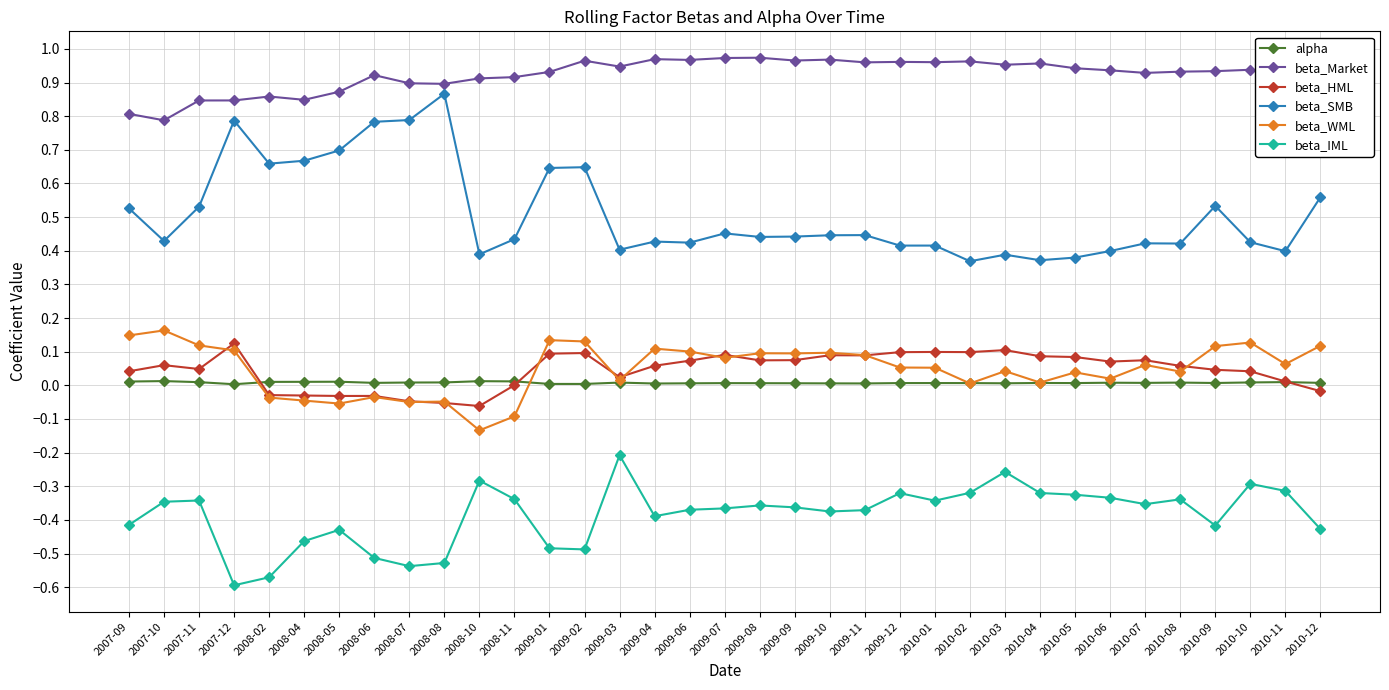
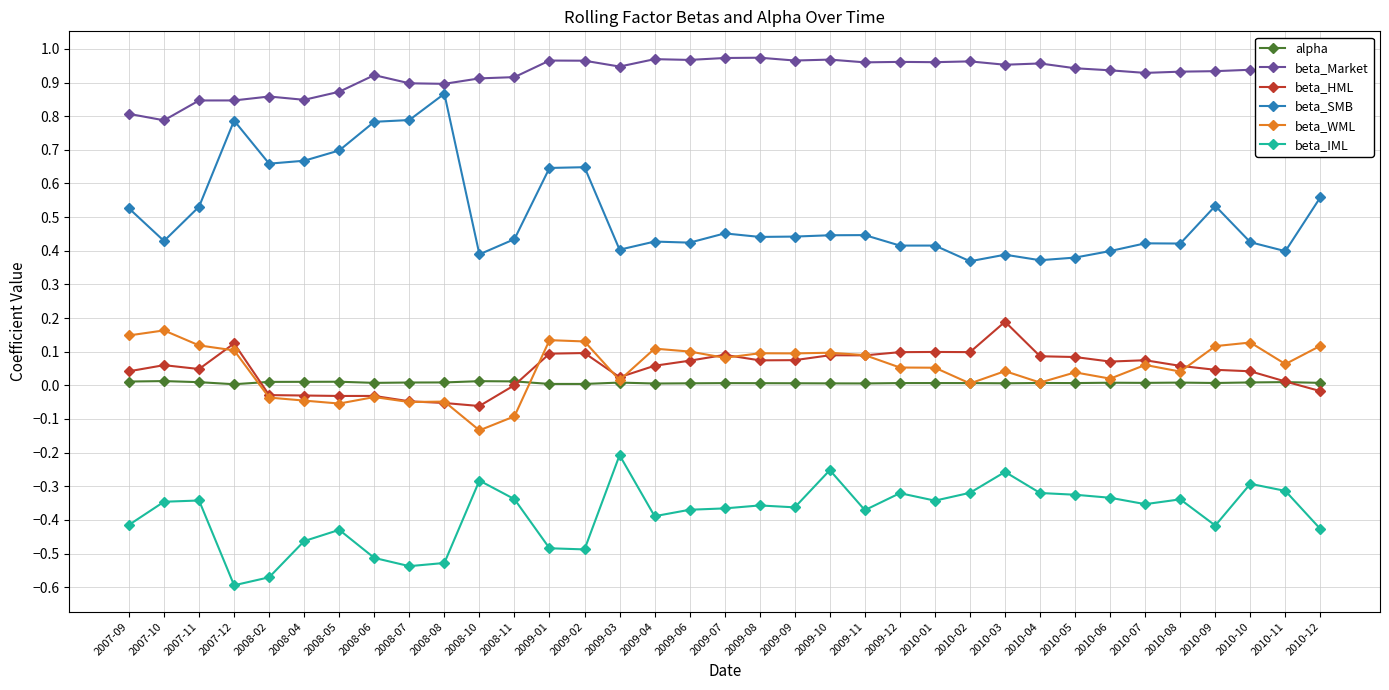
beta_Market, 2009-01: 0.93 -> 0.97
beta_IML, 2009-10: -0.37 -> -0.25
beta_HML, 2010-03: 0.10 -> 0.19
